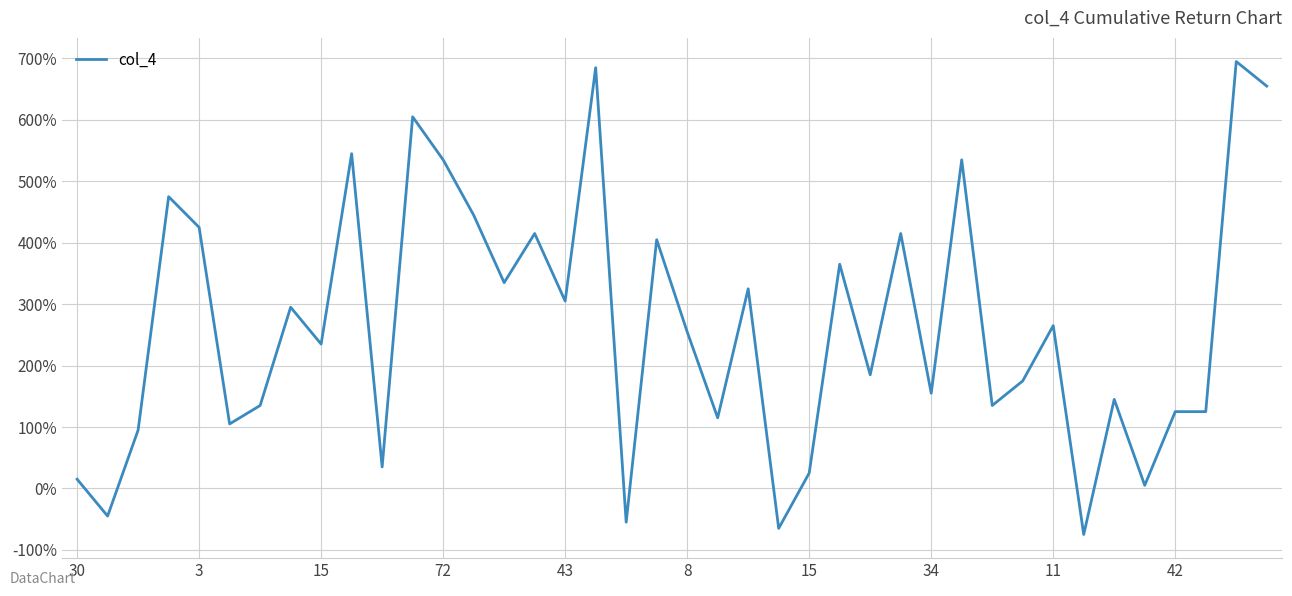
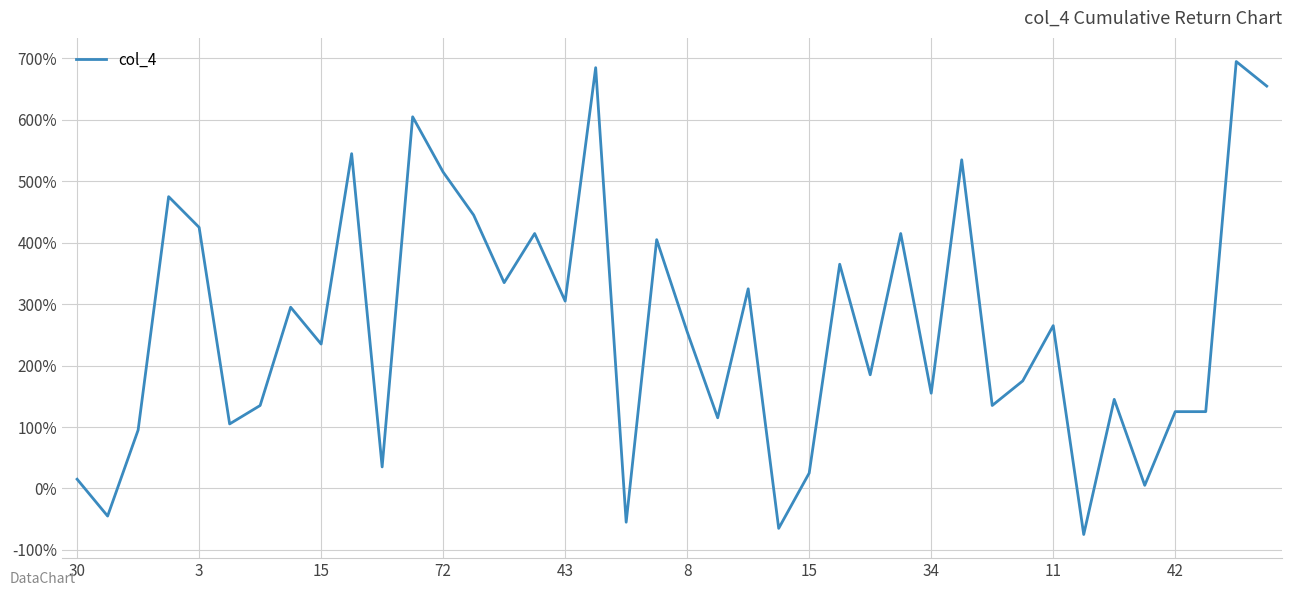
72: 540% -> 520%
